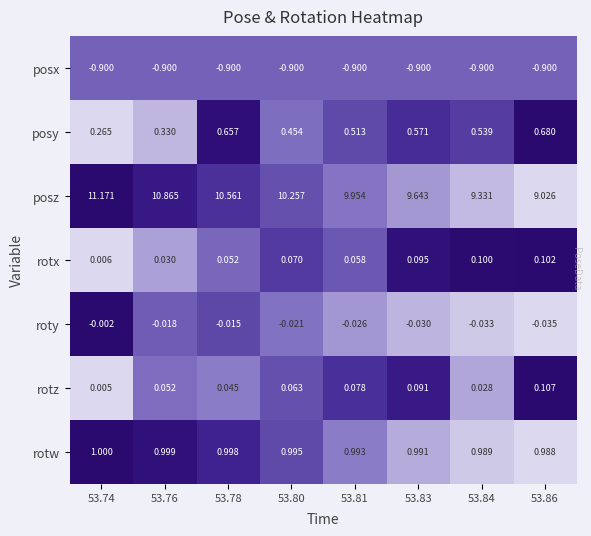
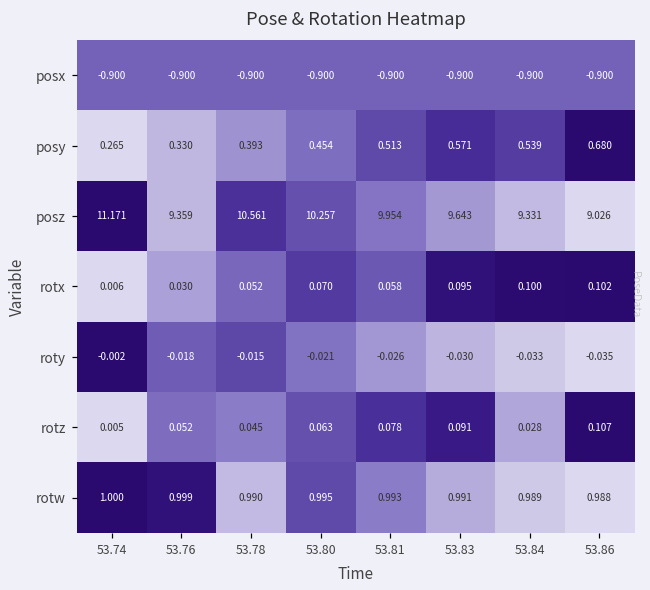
posy, 53.78: 0.657 -> 0.393
posz, 53.76: 10.865 -> 9.359
rotw, 53.78: 0.998 -> 0.990
